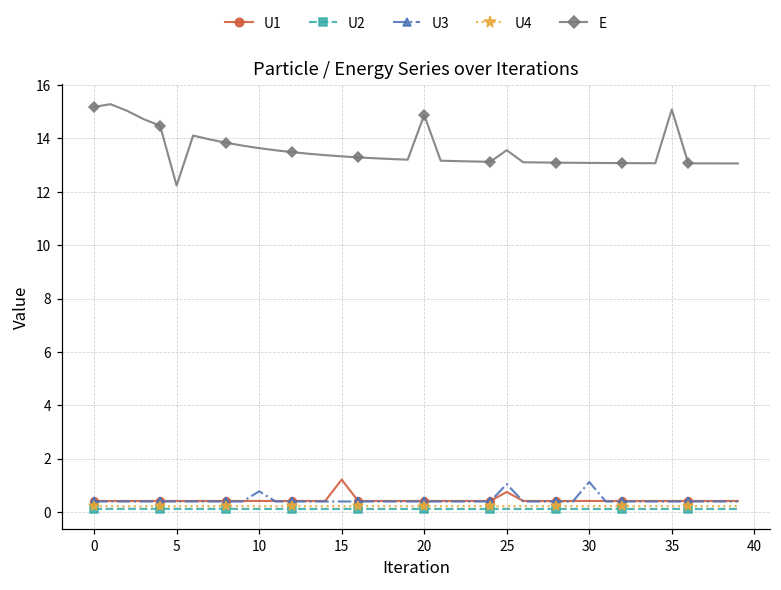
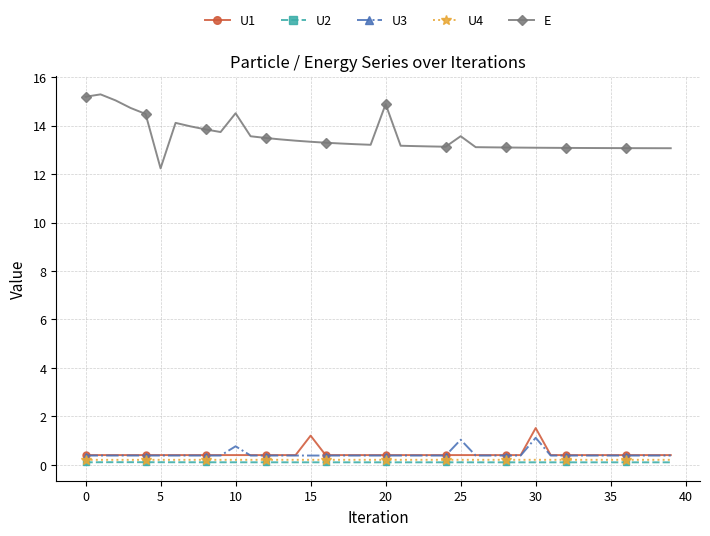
E, 10: 13.6 -> 14.5
U1, 25: 0.7 -> 0.4
U1, 30: 0.4 -> 1.5
E, 35: 15.1 -> 13.1
